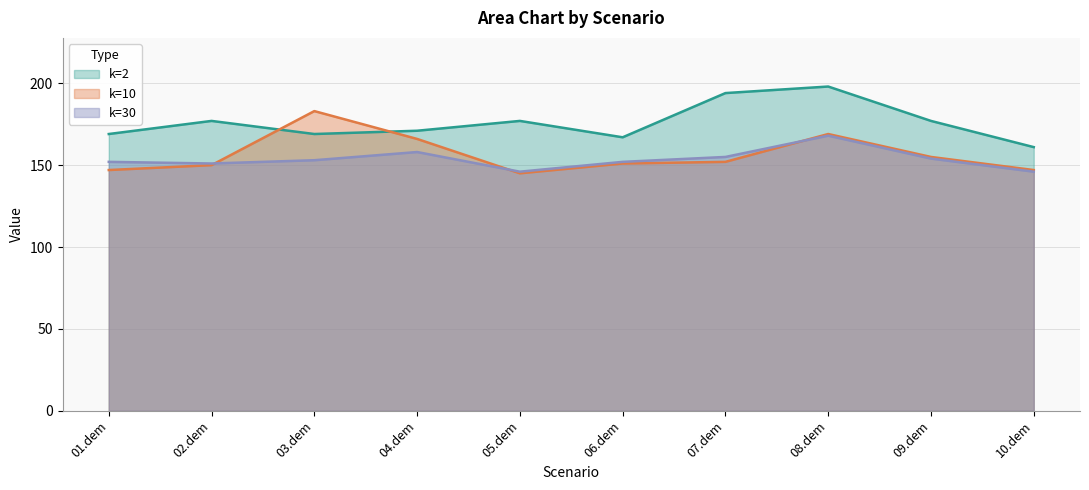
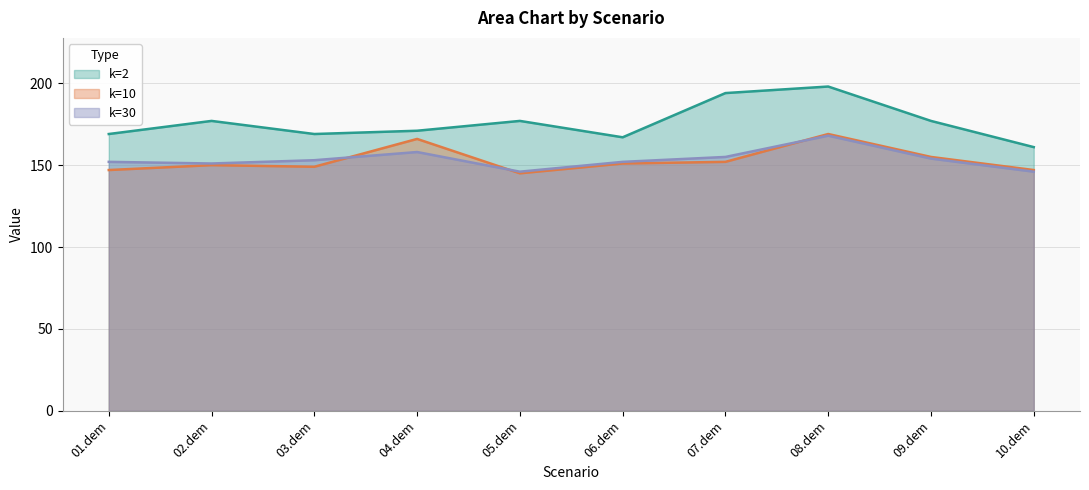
k=10, 03.dem: 183 -> 149
